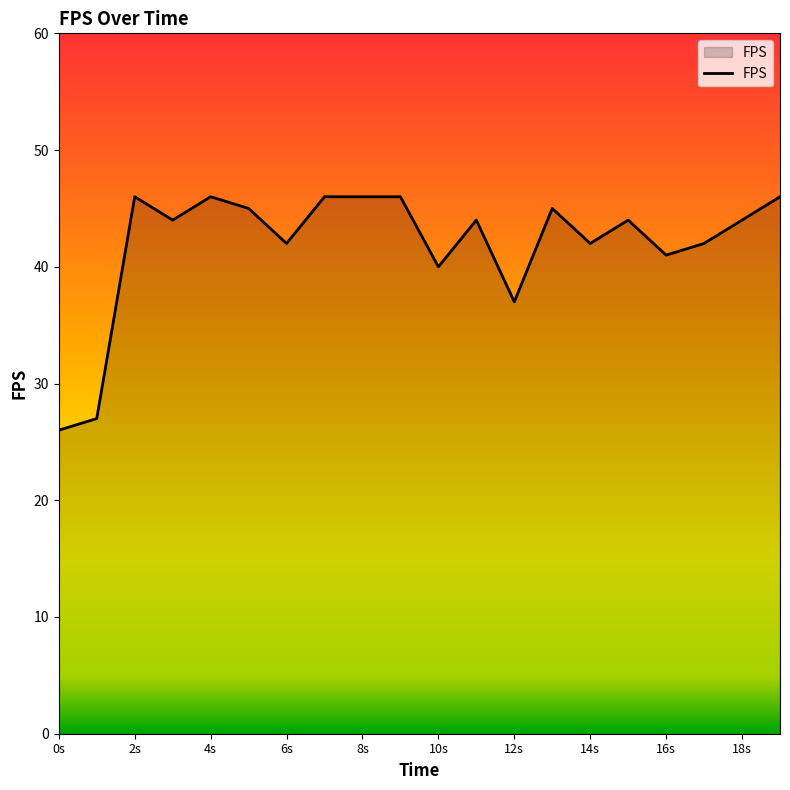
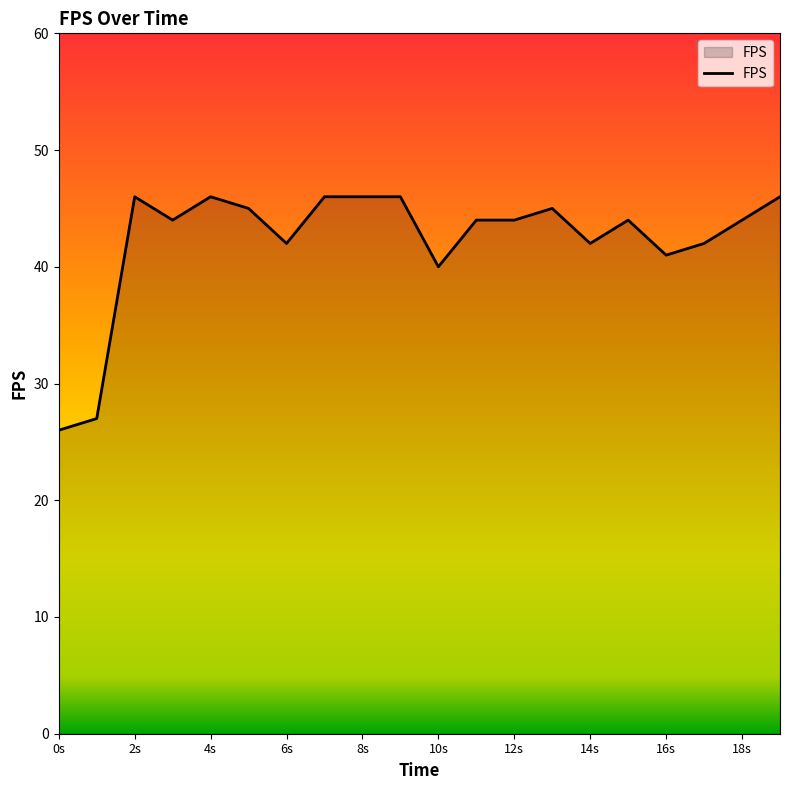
12s: 37 -> 44
